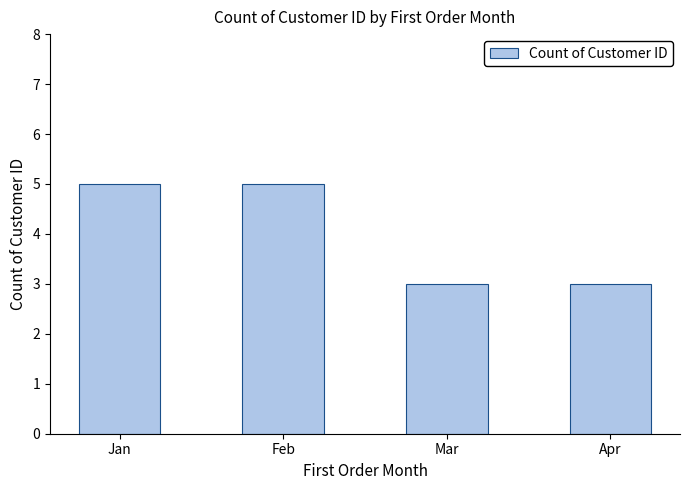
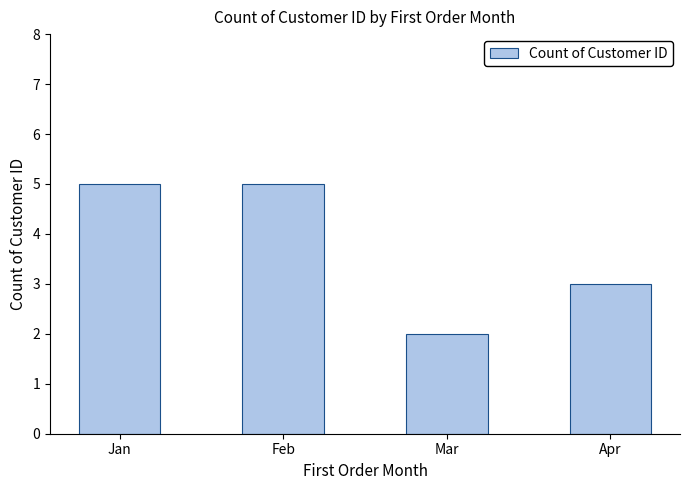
Mar: 3 -> 2
